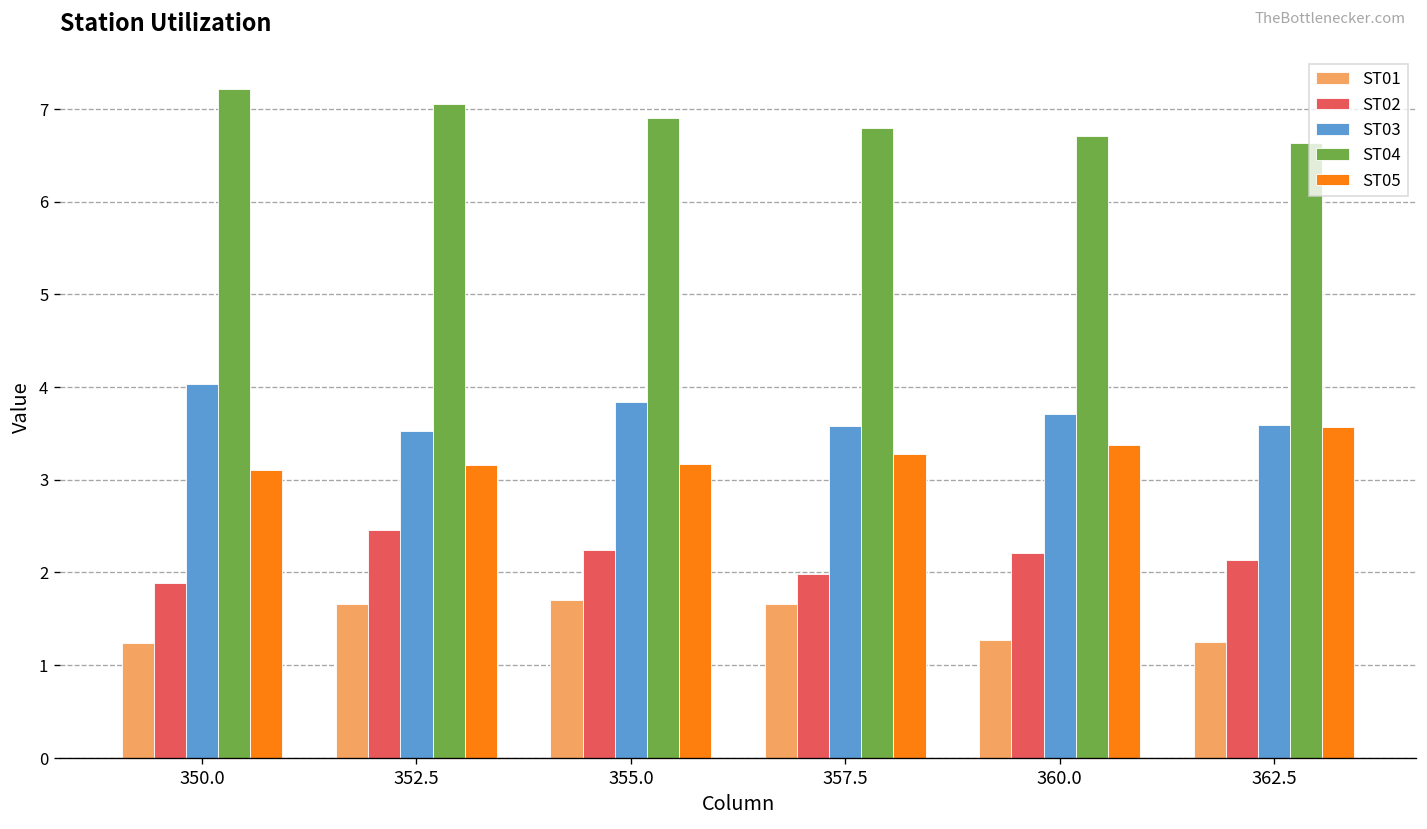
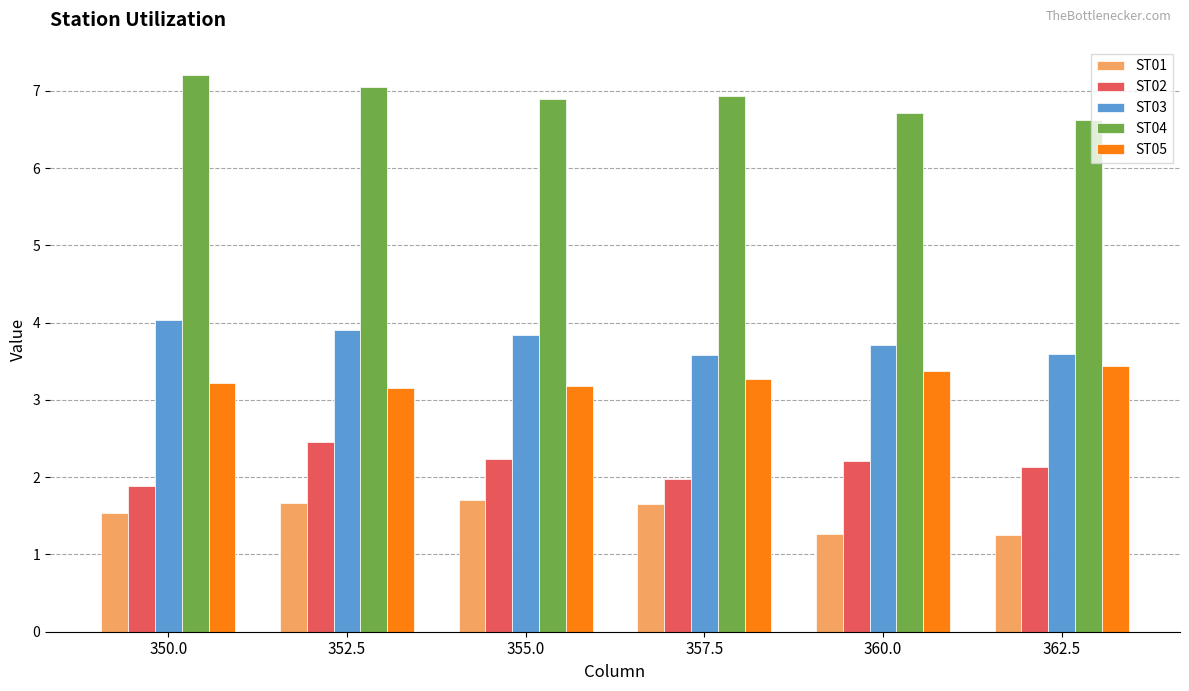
ST01, 350.0: 1.2 -> 1.5
ST05, 350.0: 3.1 -> 3.2
ST03, 352.5: 3.5 -> 3.9
ST04, 357.5: 6.8 -> 6.9
ST05, 362.5: 3.6 -> 3.4
